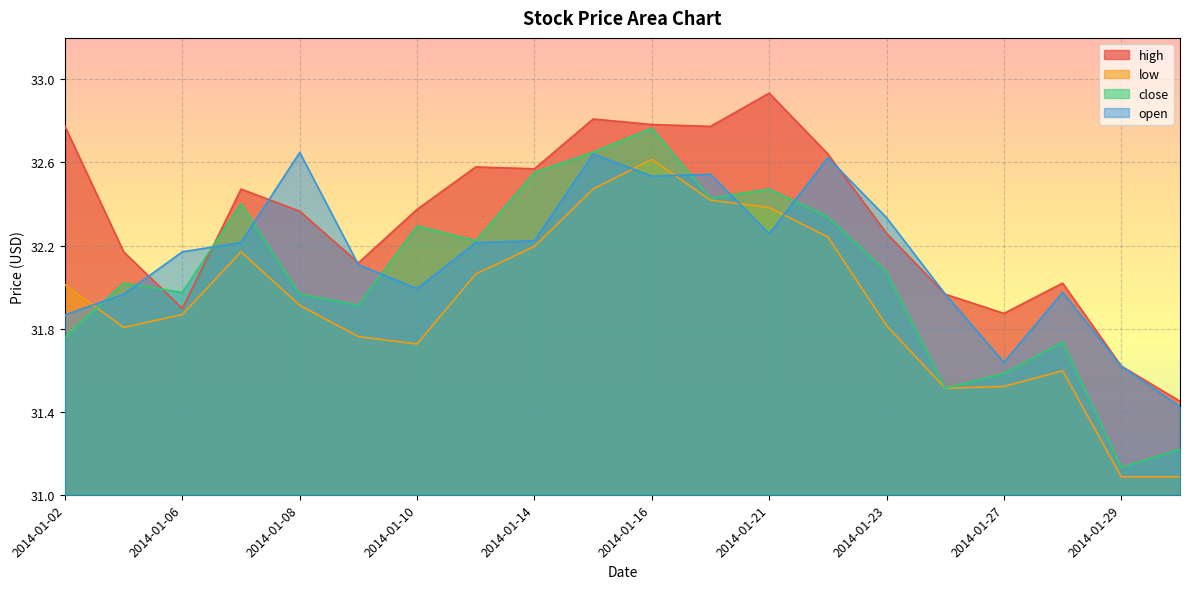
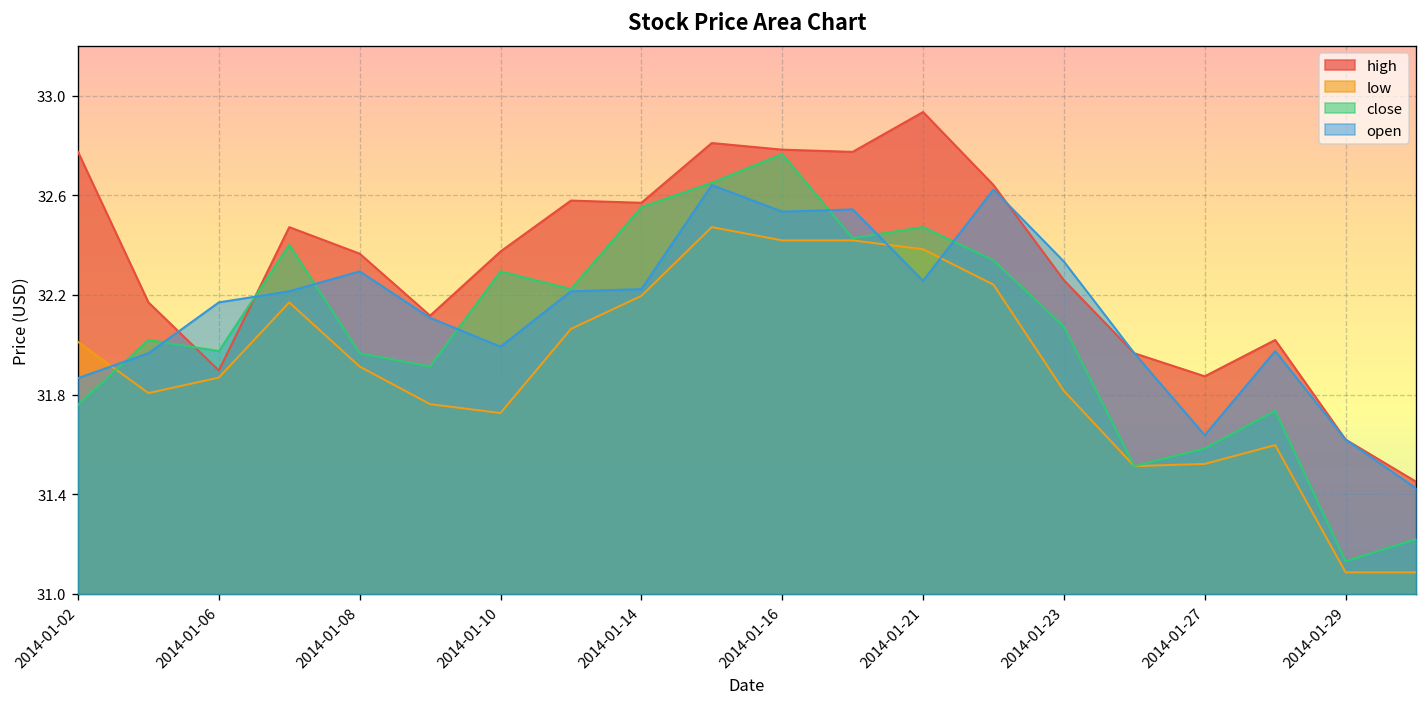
open, 2014-01-08: 32.65 -> 32.29
low, 2014-01-16: 32.61 -> 32.42
